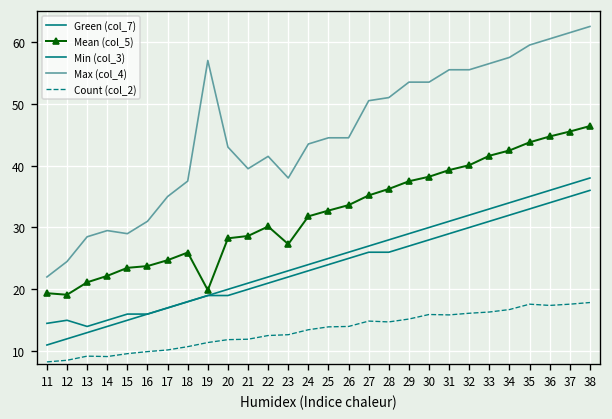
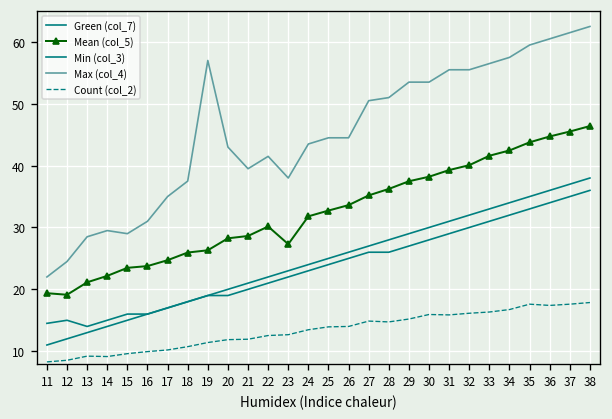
Mean (col_5), 19: 20 -> 26
